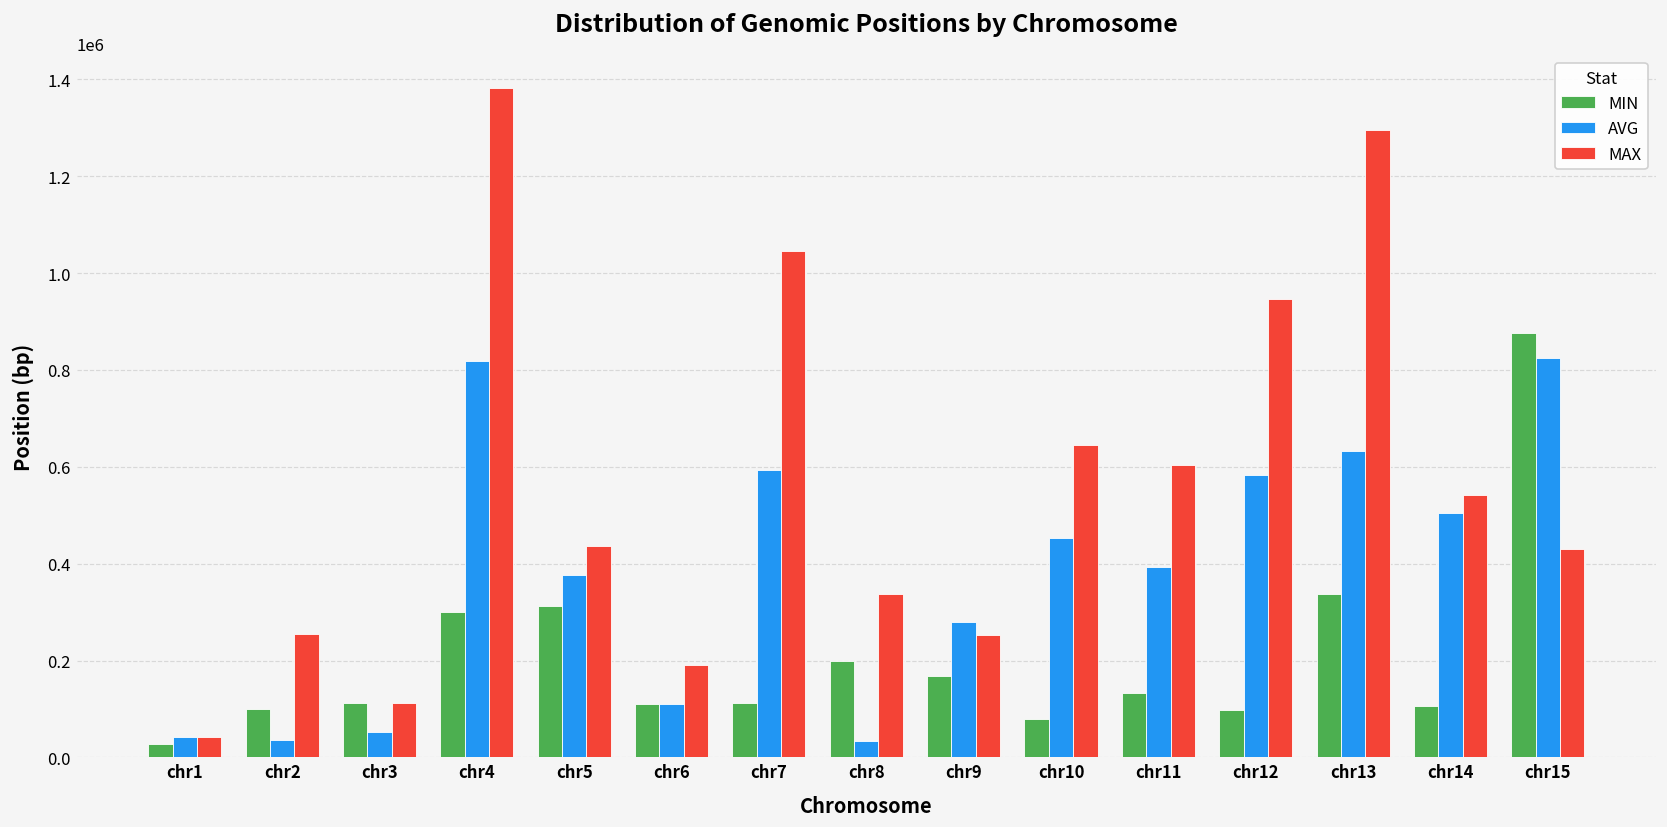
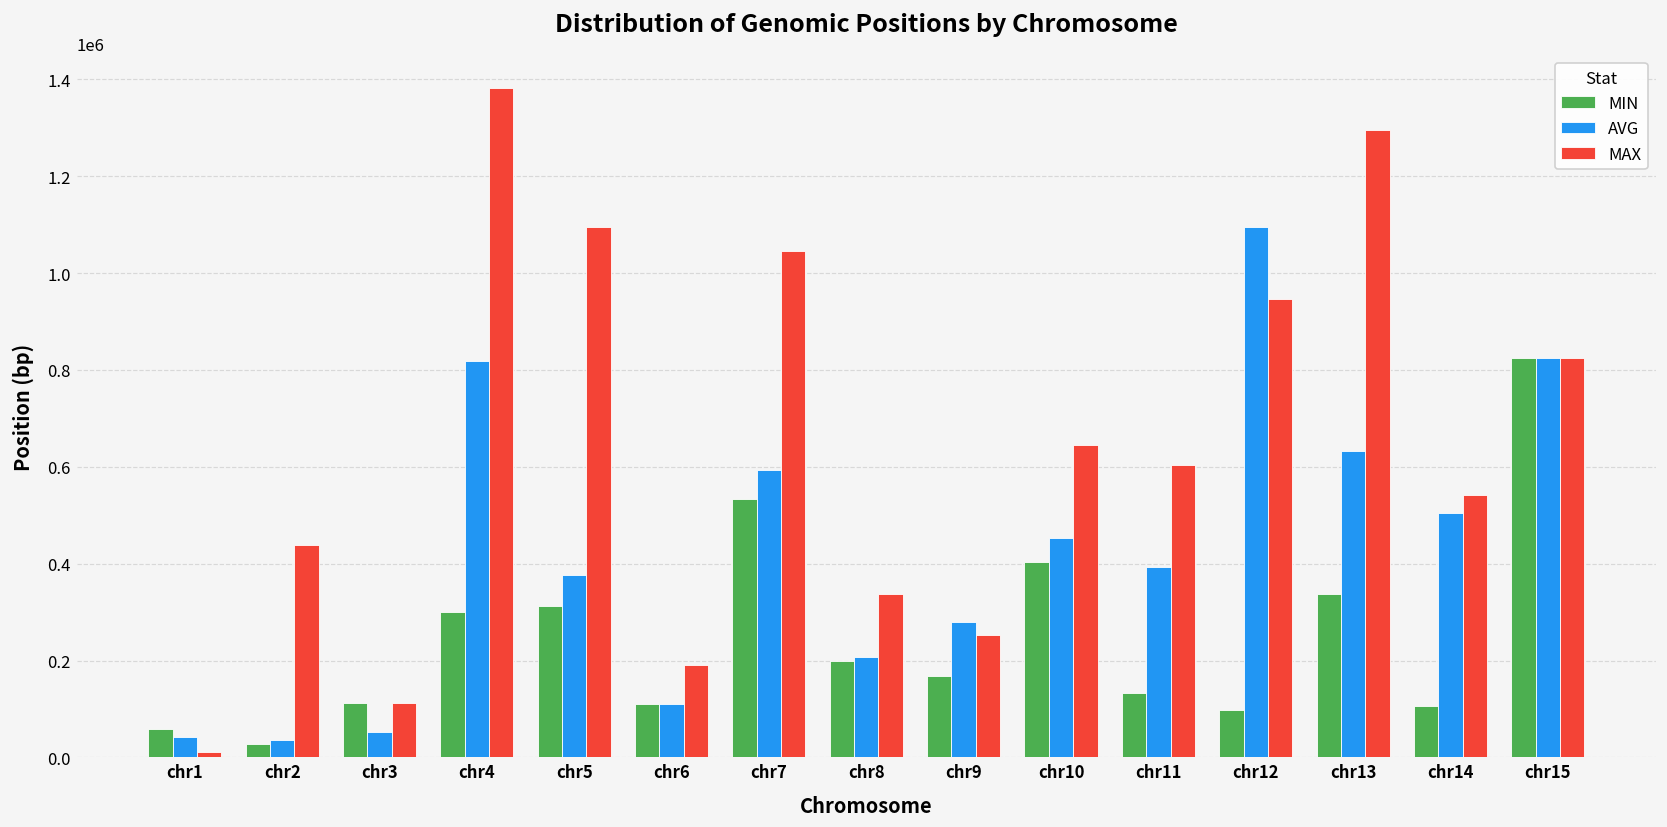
MIN, chr1: 30000 -> 60000
MAX, chr1: 40000 -> 10000
MIN, chr2: 100000 -> 30000
MAX, chr2: 260000 -> 440000
MAX, chr5: 440000 -> 1090000
MIN, chr7: 110000 -> 530000
AVG, chr8: 30000 -> 210000
MIN, chr10: 80000 -> 400000
AVG, chr12: 580000 -> 1100000
MIN, chr15: 880000 -> 820000
MAX, chr15: 430000 -> 820000
